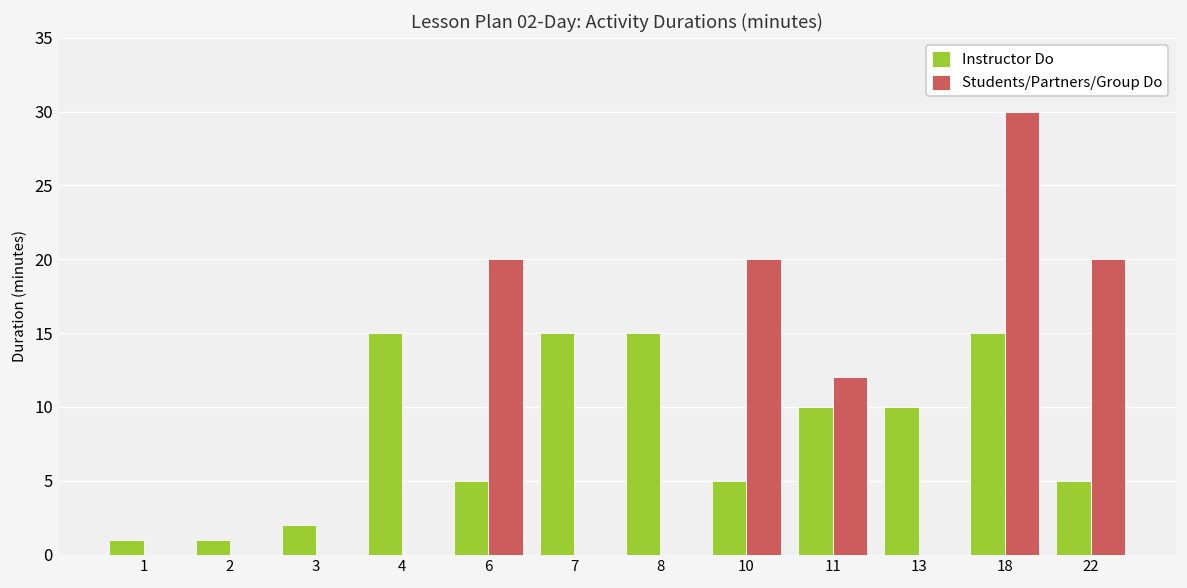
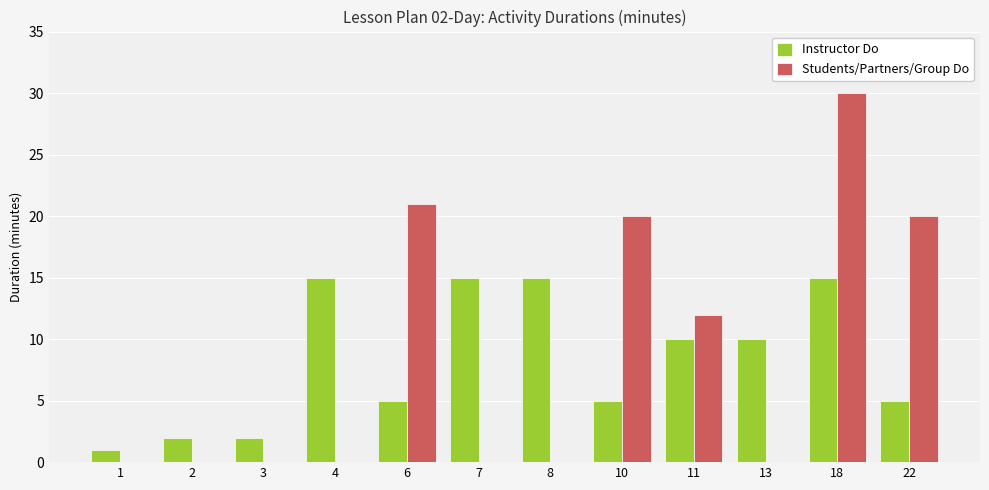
Instructor Do, 2: 1 -> 2
Students/Partners/Group Do, 6: 20 -> 21
